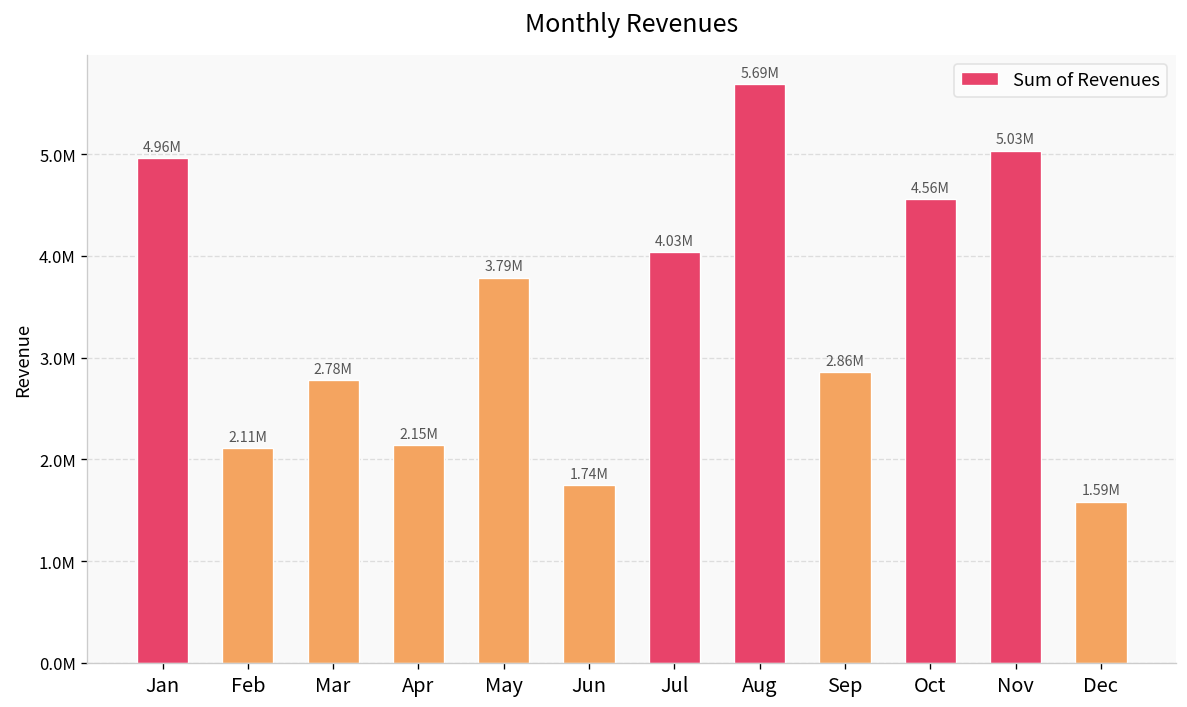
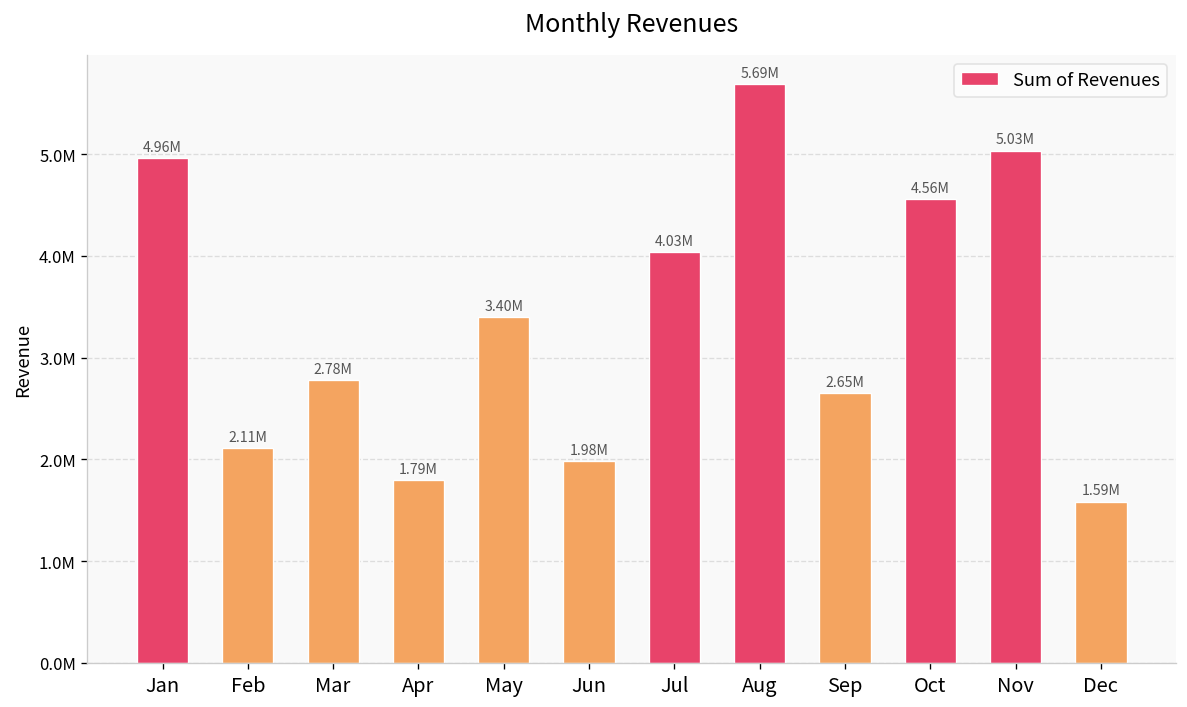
Apr: 2.15M -> 1.79M
May: 3.79M -> 3.40M
Jun: 1.74M -> 1.98M
Sep: 2.86M -> 2.65M
